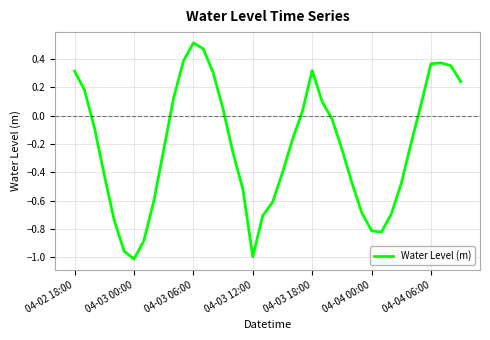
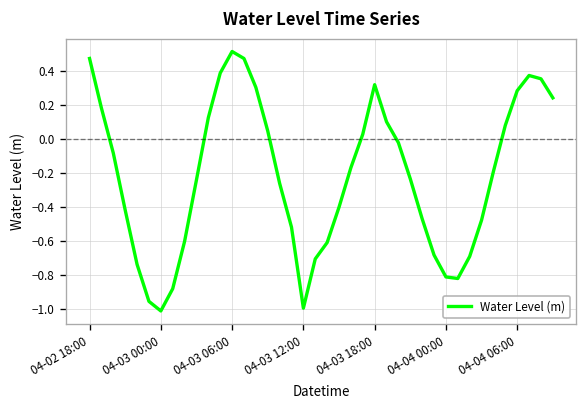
04-02 18:00: 0.32 -> 0.47
04-04 06:00: 0.37 -> 0.28
